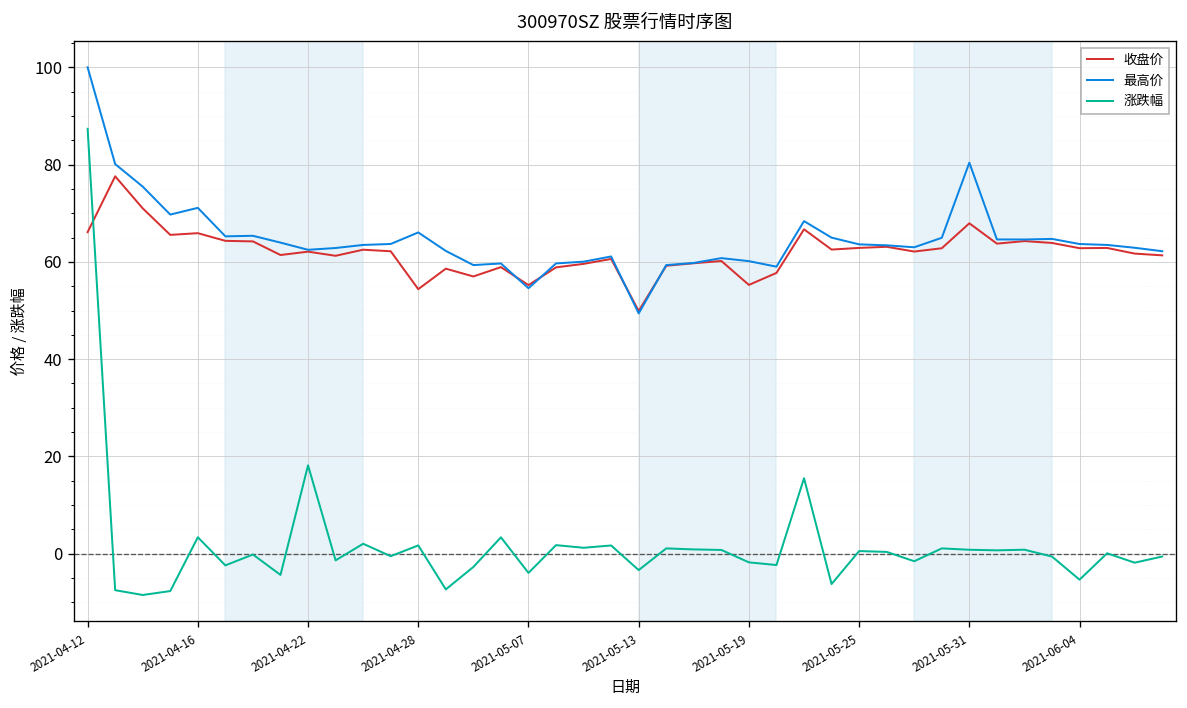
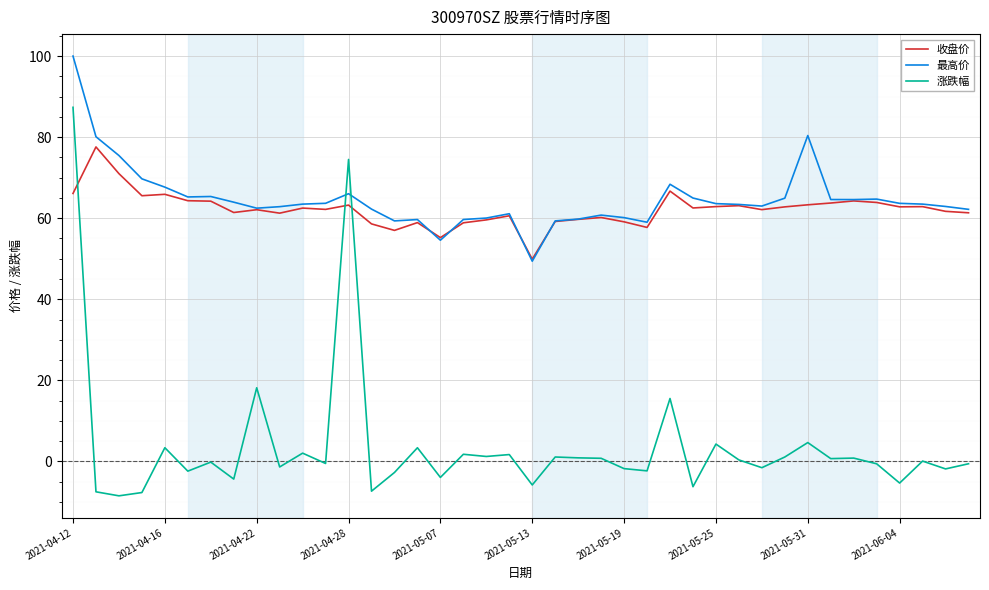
最高价, 2021-04-16: 71 -> 68
收盘价, 2021-04-28: 54 -> 63
涨跌幅, 2021-04-28: 2 -> 75
涨跌幅, 2021-05-13: -3 -> -6
收盘价, 2021-05-19: 55 -> 59
涨跌幅, 2021-05-25: 1 -> 4
收盘价, 2021-05-31: 68 -> 63
涨跌幅, 2021-05-31: 1 -> 5
